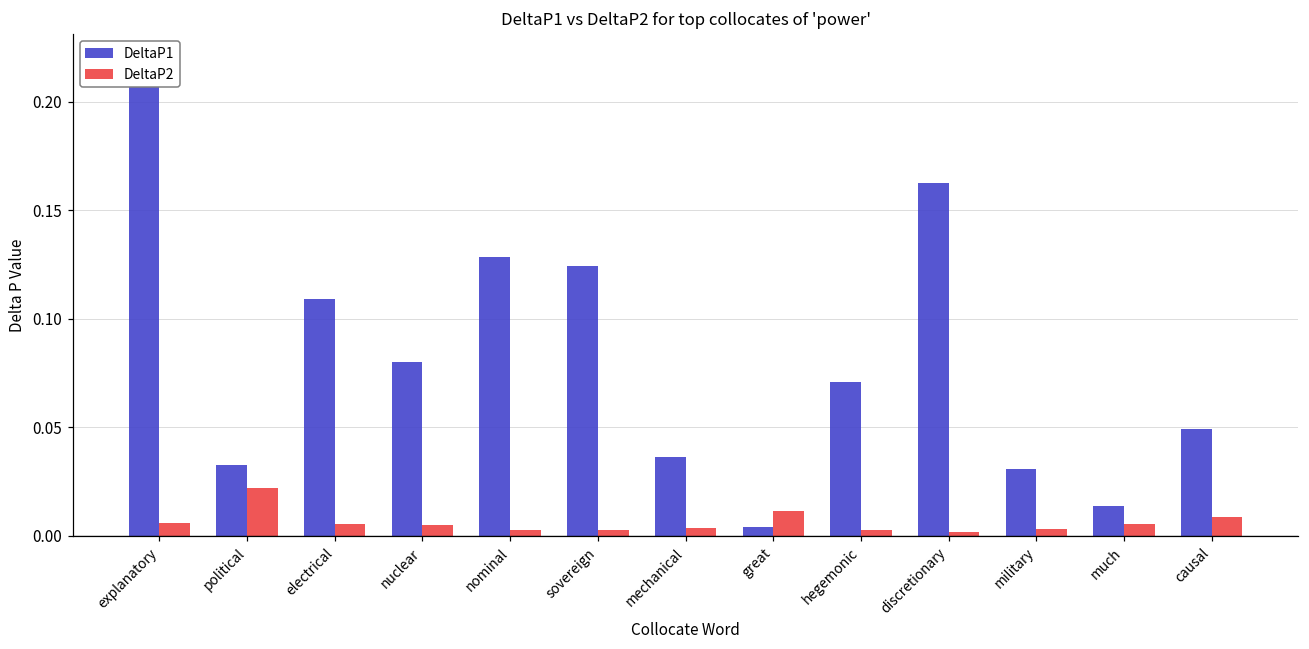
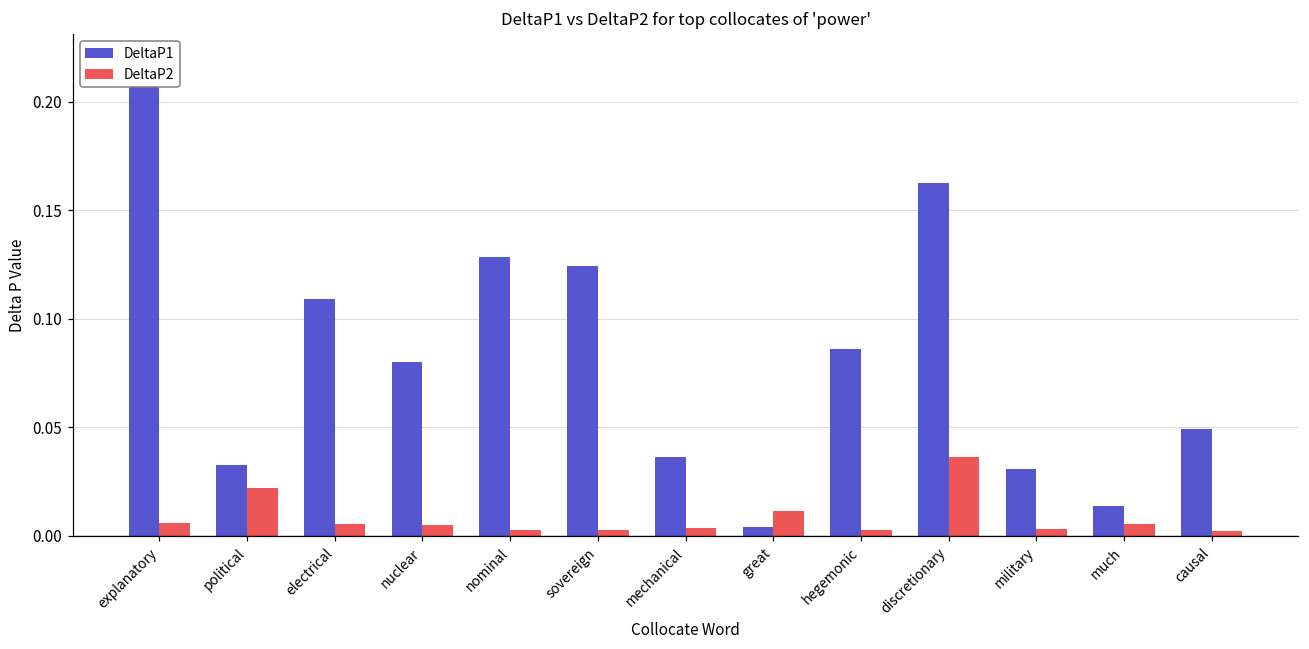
DeltaP1, hegemonic: 0.071 -> 0.086
DeltaP2, discretionary: 0.002 -> 0.036
DeltaP2, causal: 0.008 -> 0.002
